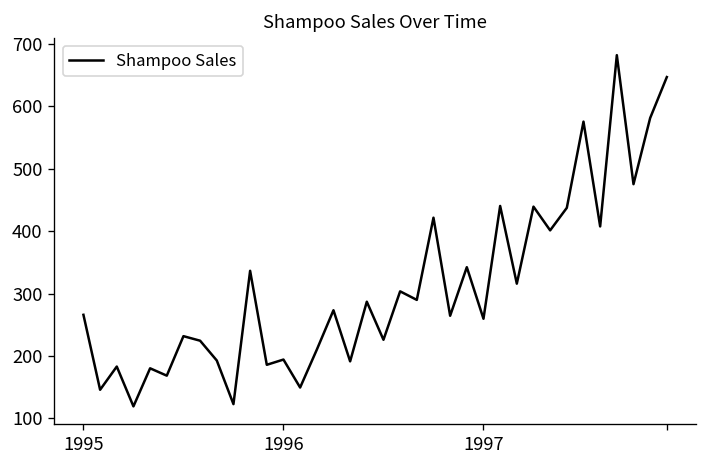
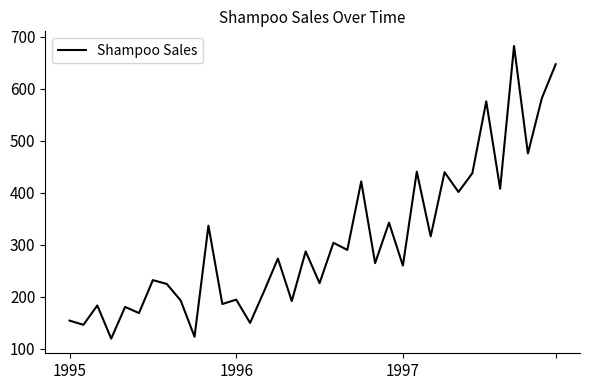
1995: 270 -> 150
